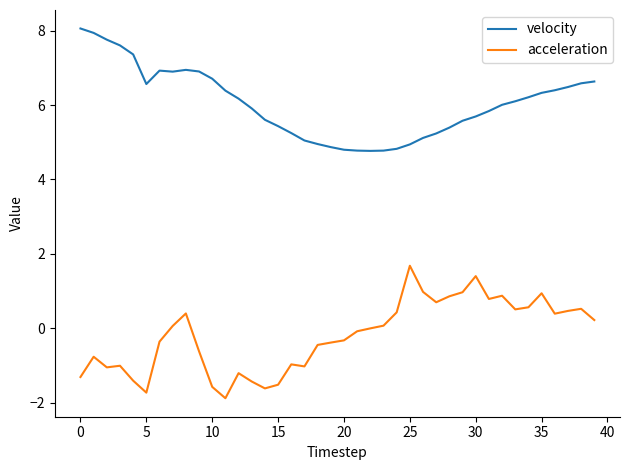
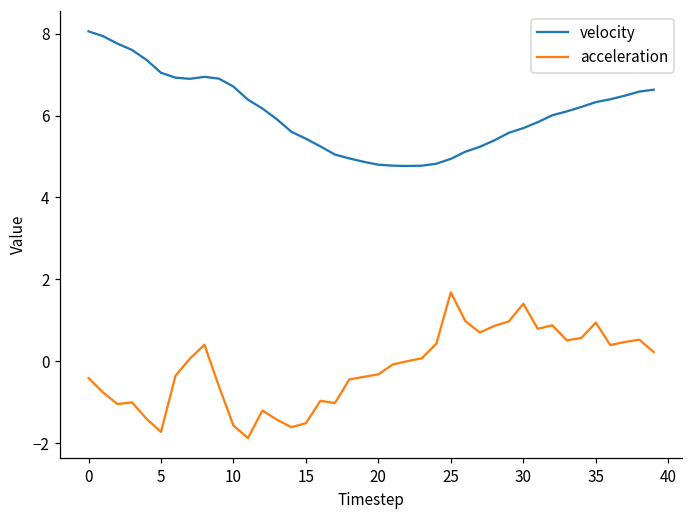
acceleration, 0: -1.3 -> -0.4
velocity, 5: 6.6 -> 7.0
